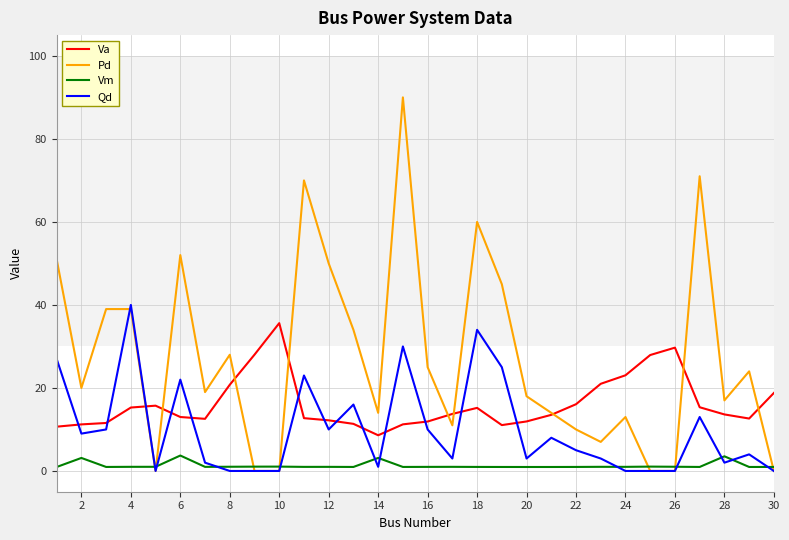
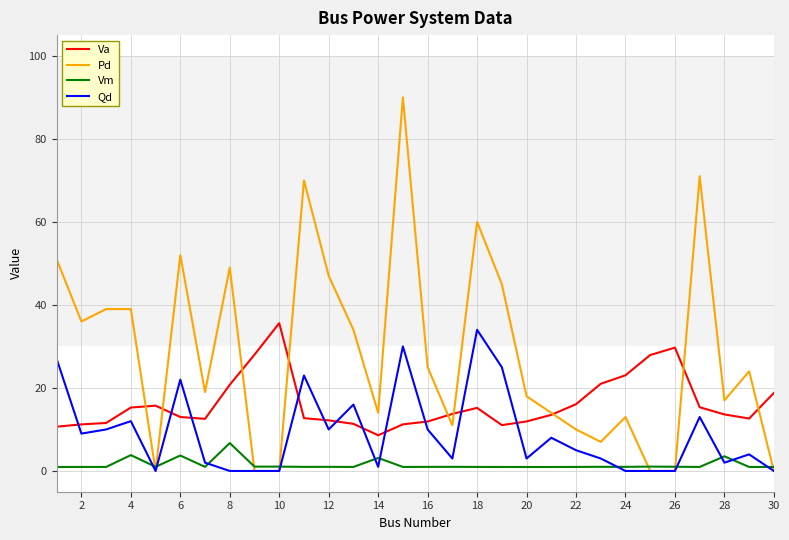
Pd, 2: 20 -> 36
Vm, 2: 3 -> 1
Vm, 4: 1 -> 4
Qd, 4: 40 -> 12
Pd, 8: 28 -> 49
Vm, 8: 1 -> 7
Pd, 12: 50 -> 47
